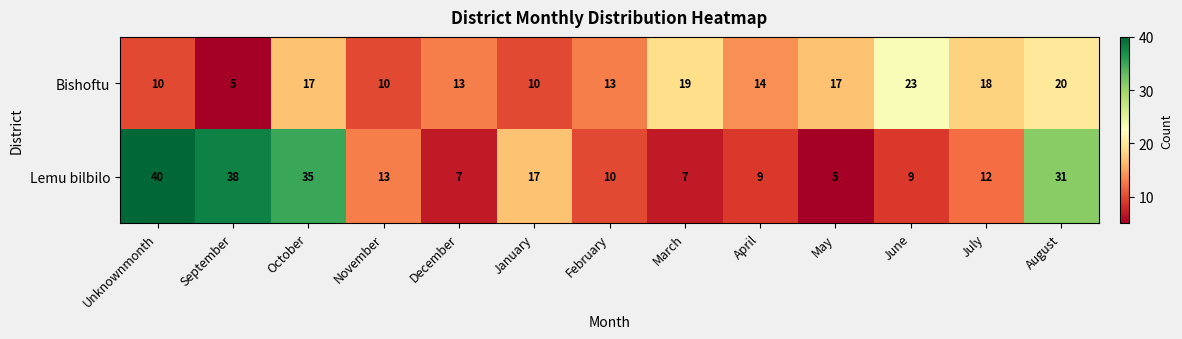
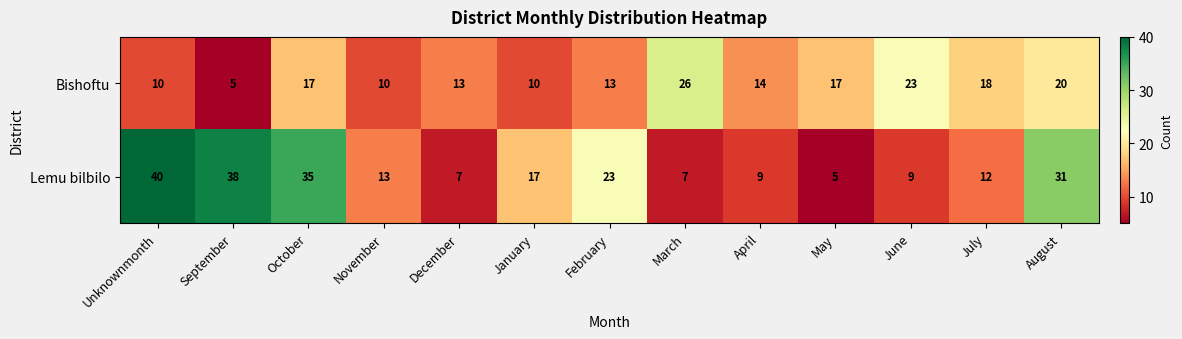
Bishoftu, March: 19 -> 26
Lemu bilbilo, February: 10 -> 23
